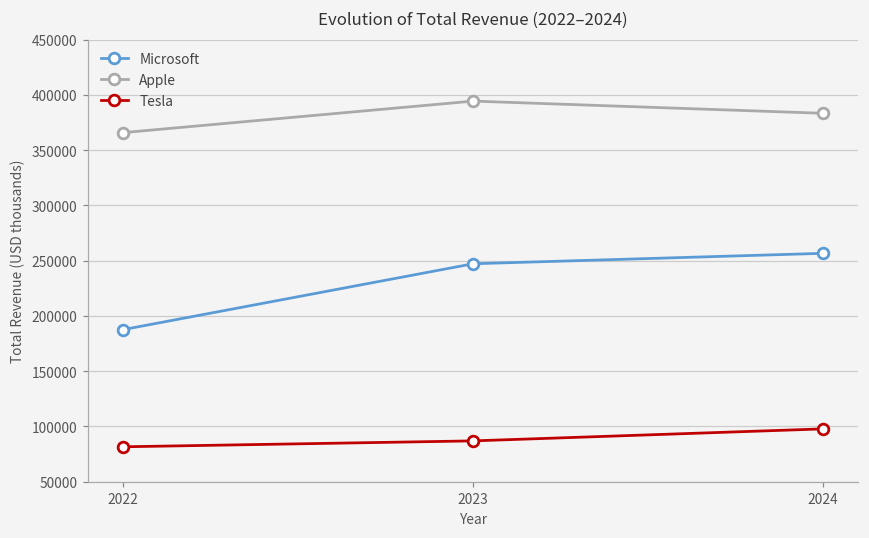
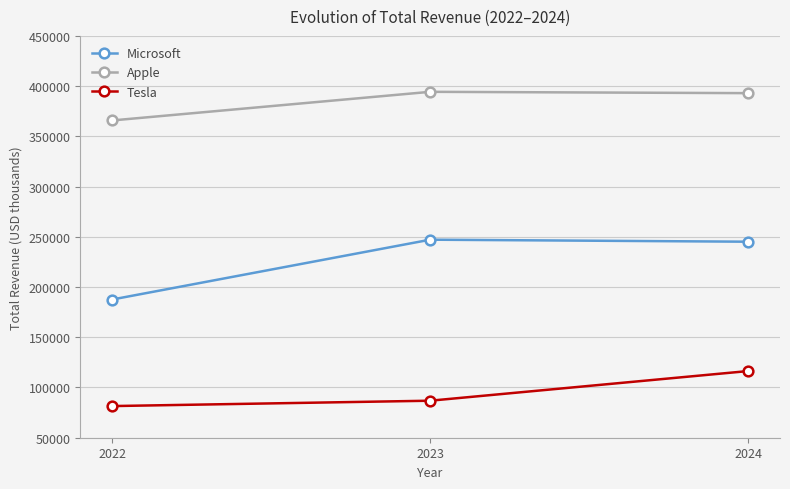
Microsoft, 2024: 257000 -> 245000
Apple, 2024: 383000 -> 393000
Tesla, 2024: 98000 -> 116000
